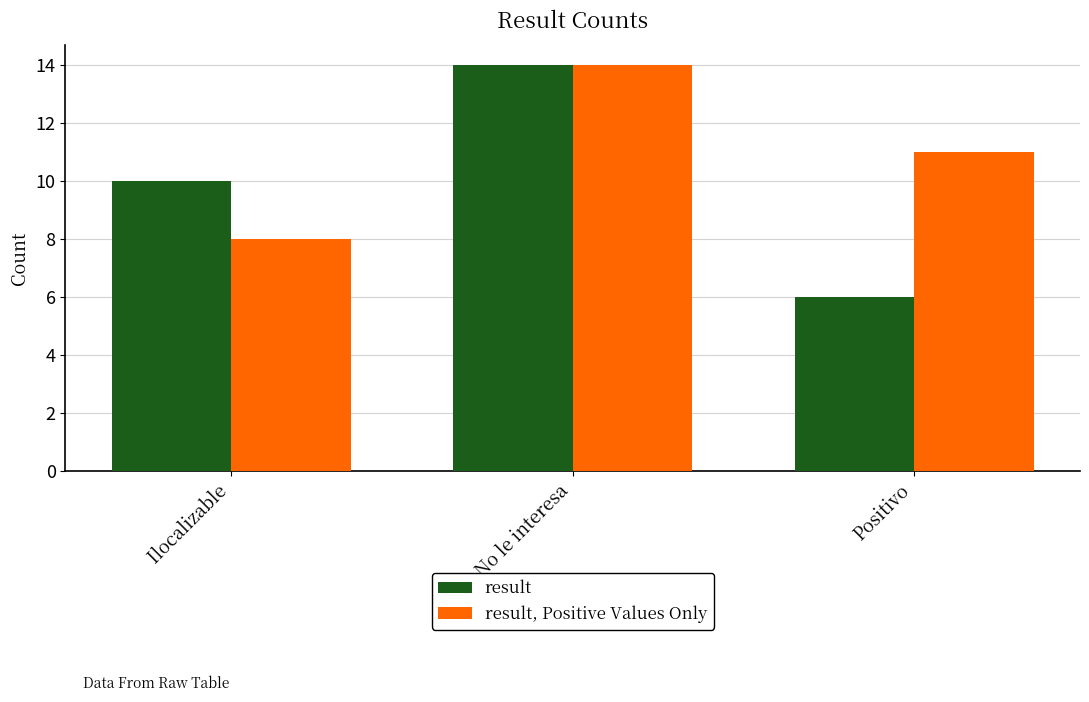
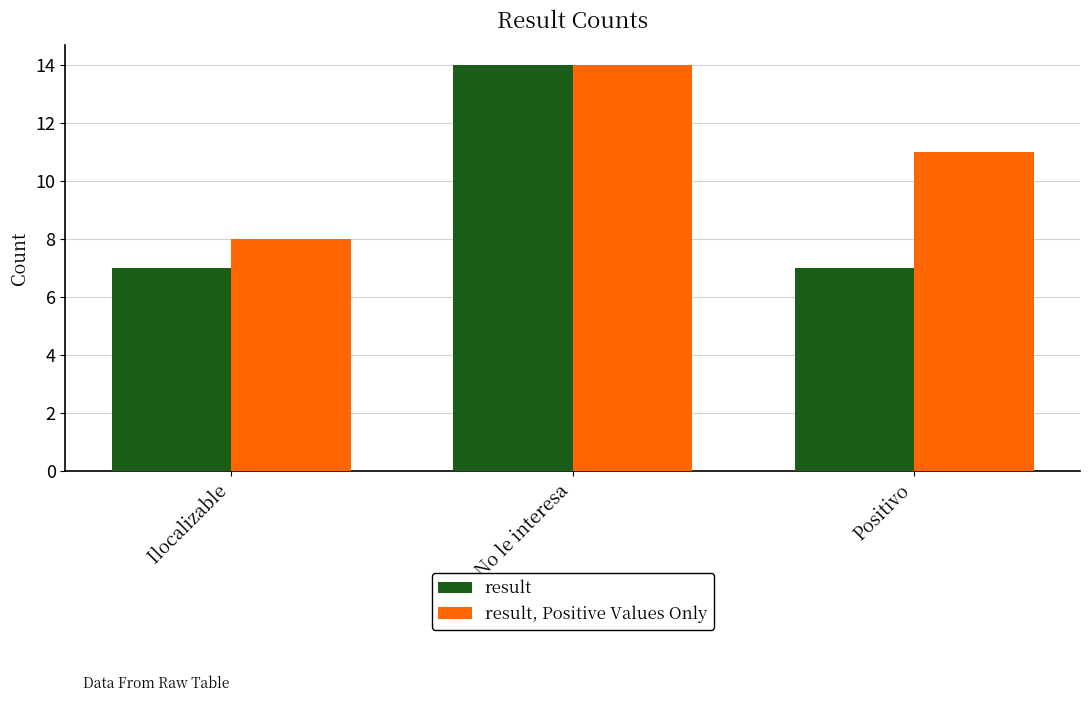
result, Ilocalizable: 10 -> 7
result, Positivo: 6 -> 7
